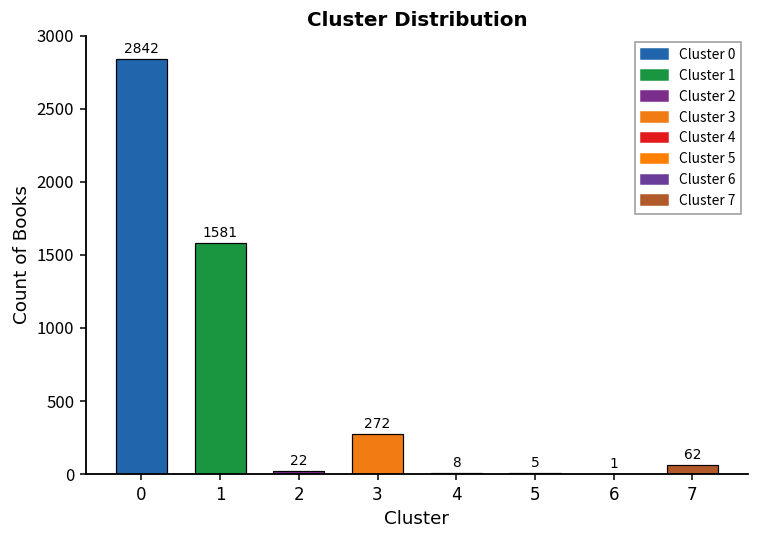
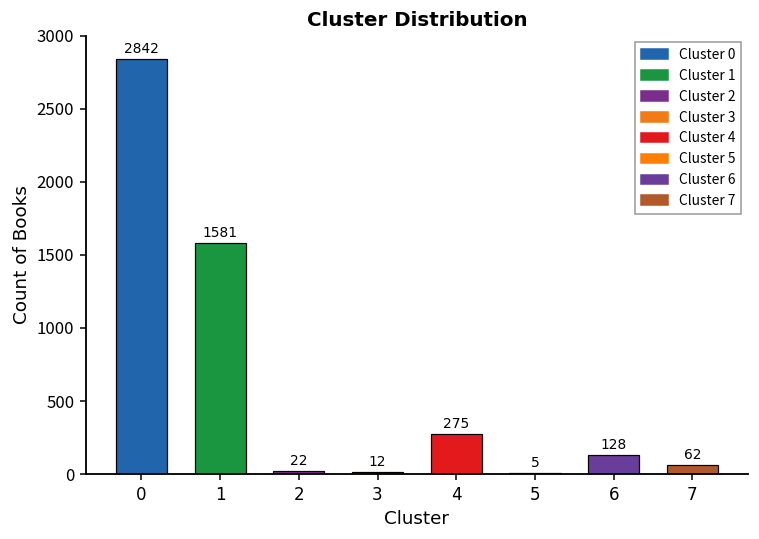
3: 272 -> 12
4: 8 -> 275
6: 1 -> 128
